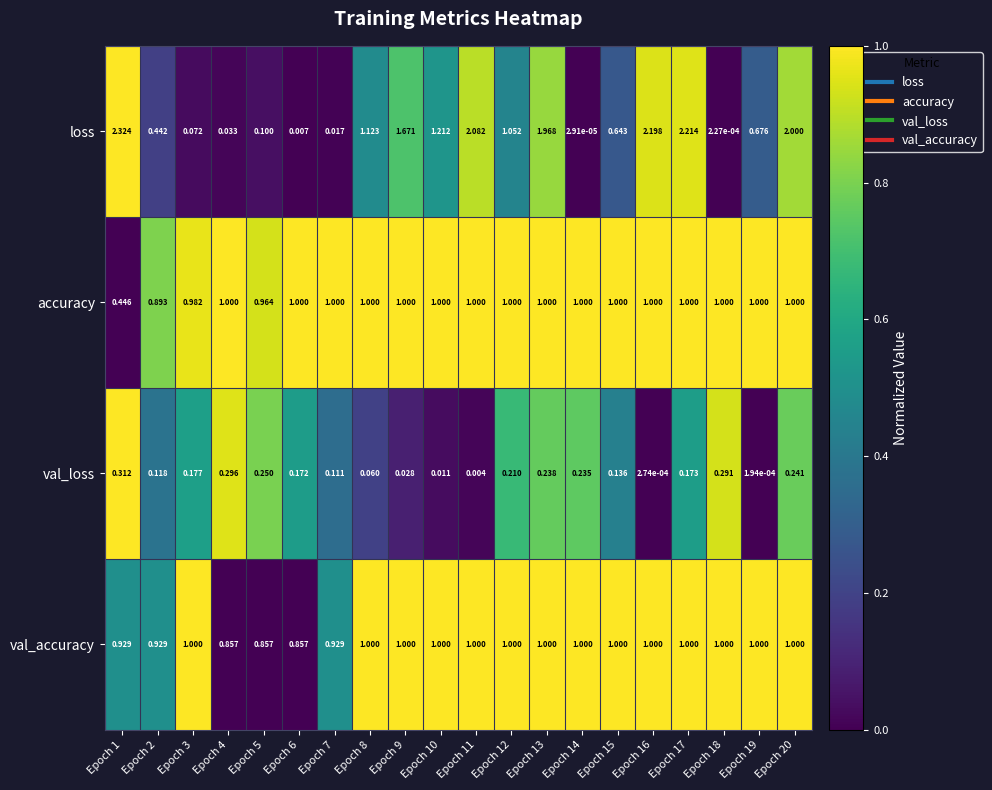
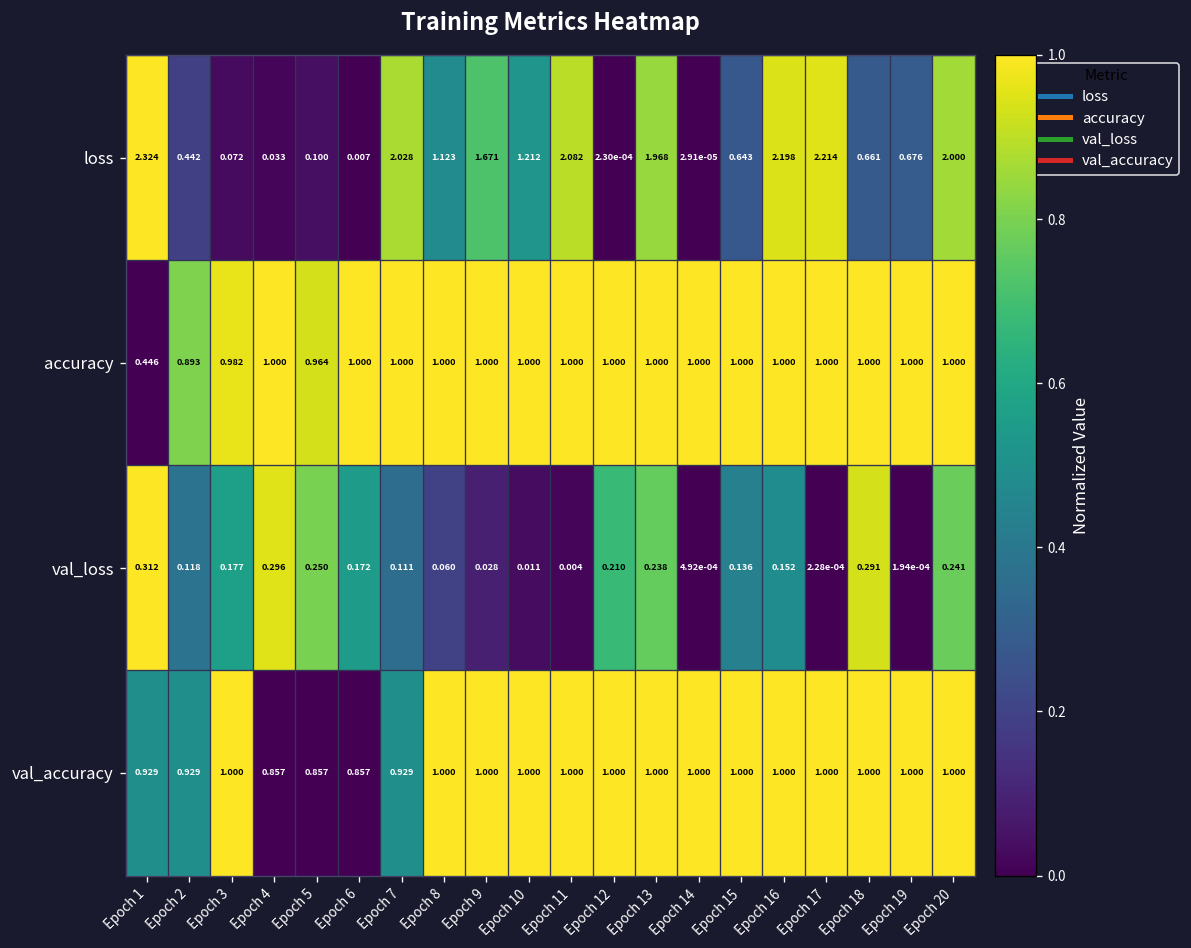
loss, Epoch 7: 0.017 -> 2.028
loss, Epoch 12: 1.052 -> 2.30e-04
loss, Epoch 18: 2.27e-04 -> 0.661
val_loss, Epoch 14: 0.235 -> 4.92e-04
val_loss, Epoch 16: 2.74e-04 -> 0.152
val_loss, Epoch 17: 0.173 -> 2.28e-04
